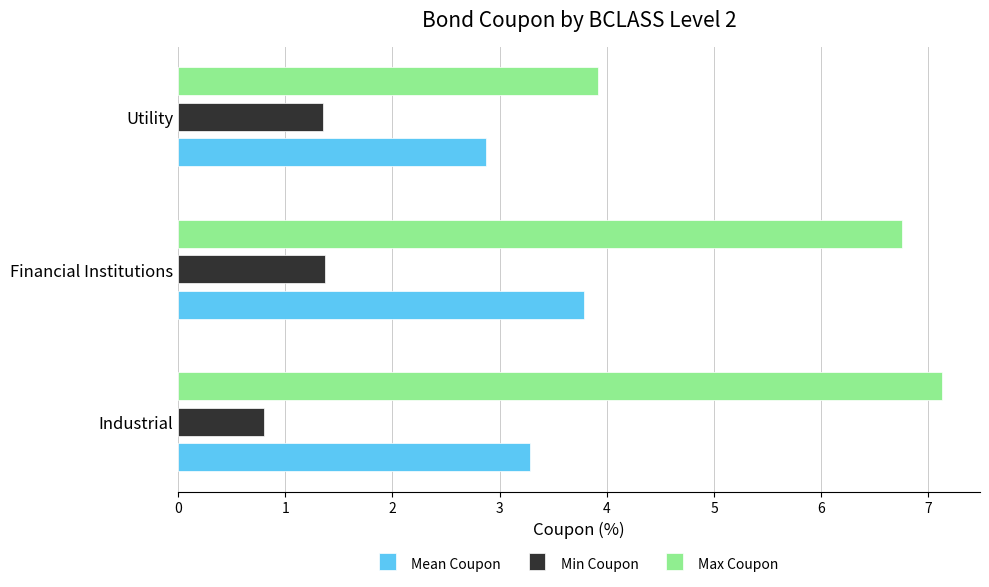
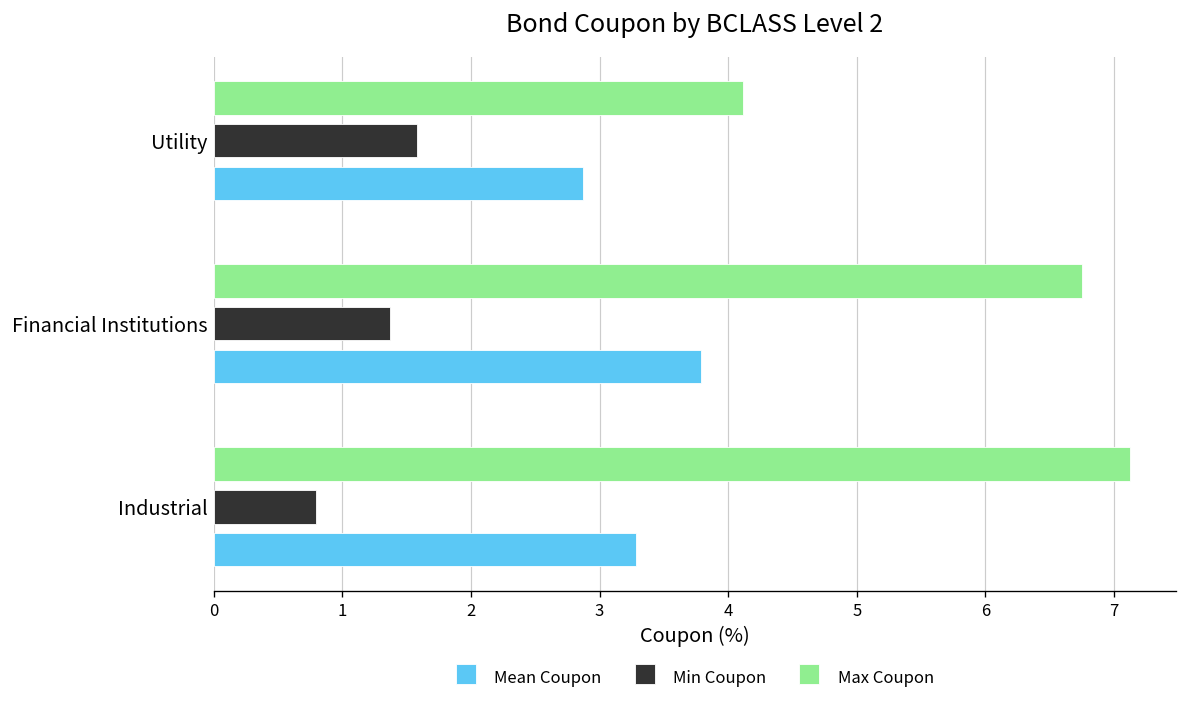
Max Coupon, Utility: 3.92 -> 4.12
Min Coupon, Utility: 1.35 -> 1.58
